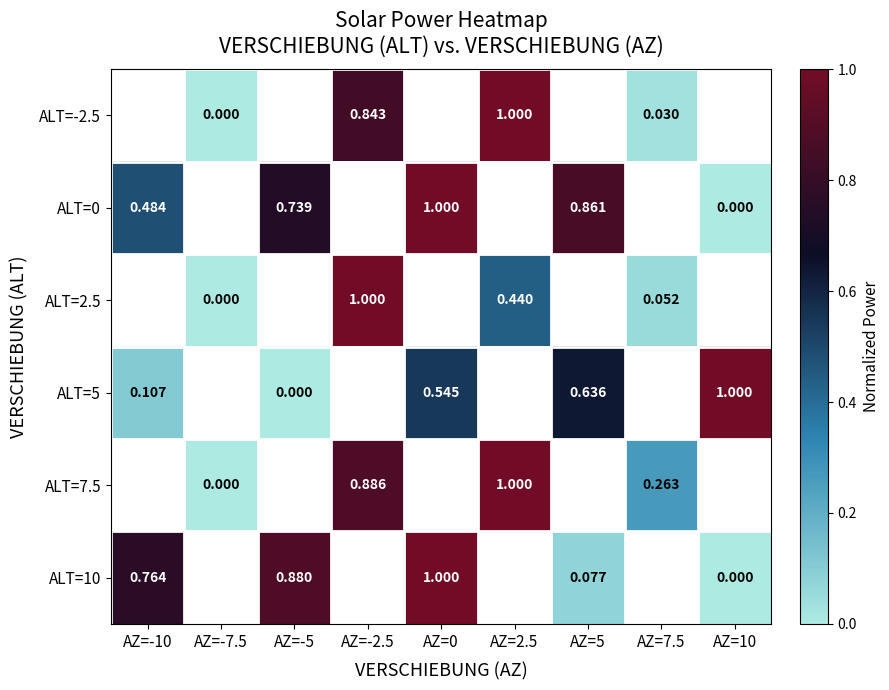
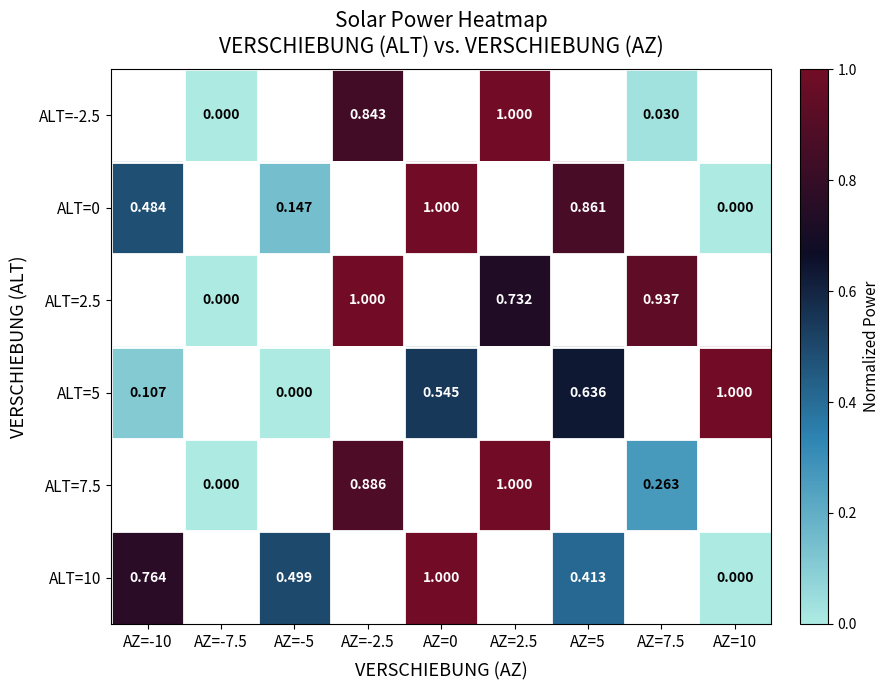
ALT=0, AZ=-5: 0.739 -> 0.147
ALT=2.5, AZ=2.5: 0.440 -> 0.732
ALT=2.5, AZ=7.5: 0.052 -> 0.937
ALT=10, AZ=-5: 0.880 -> 0.499
ALT=10, AZ=5: 0.077 -> 0.413
